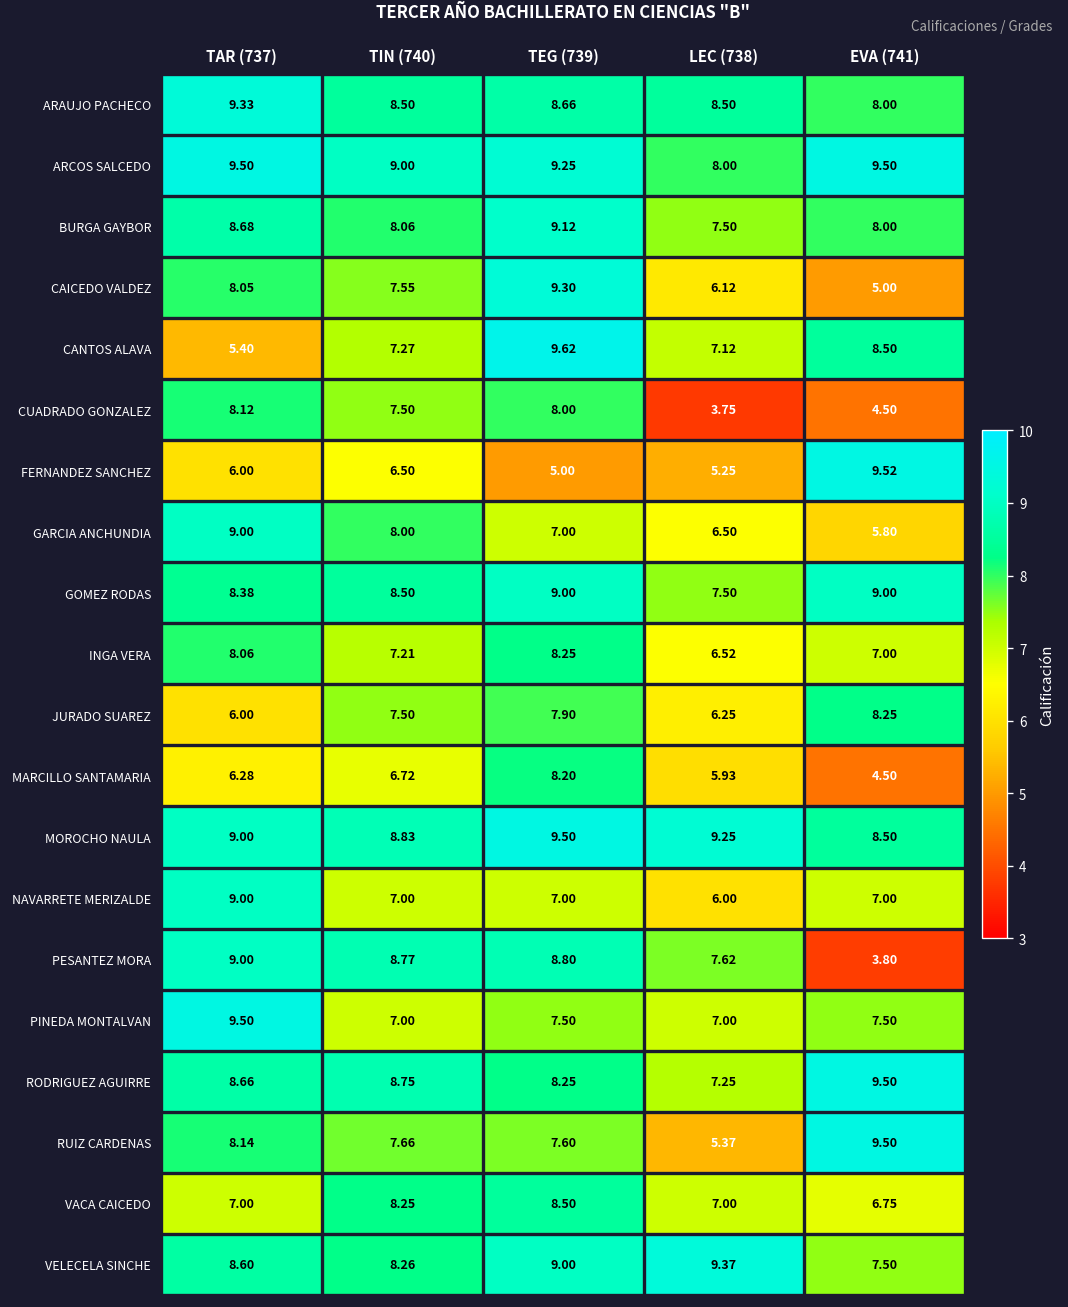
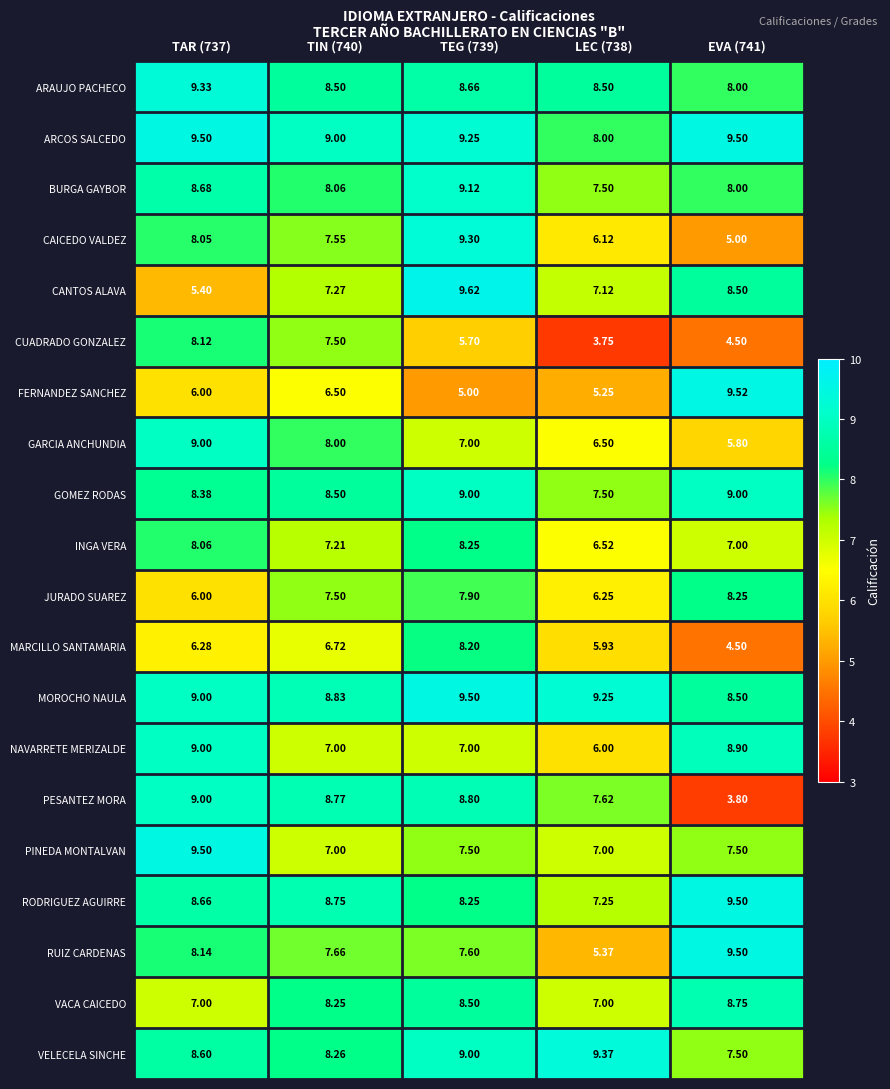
CUADRADO GONZALEZ, TEG (739): 8.00 -> 5.70
NAVARRETE MERIZALDE, EVA (741): 7.00 -> 8.90
VACA CAICEDO, EVA (741): 6.75 -> 8.75
